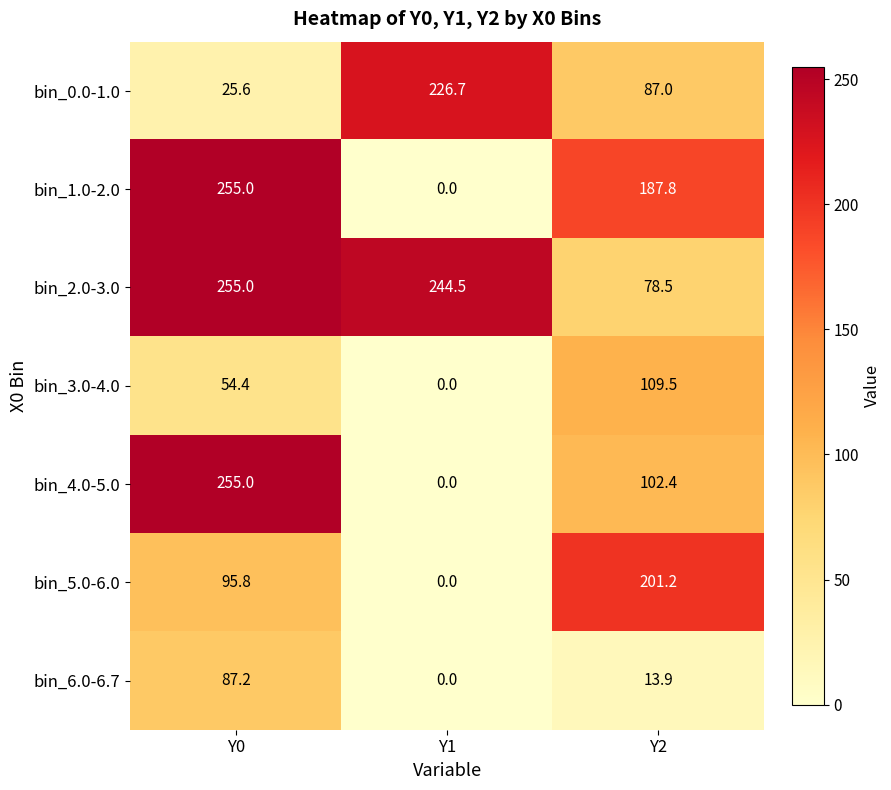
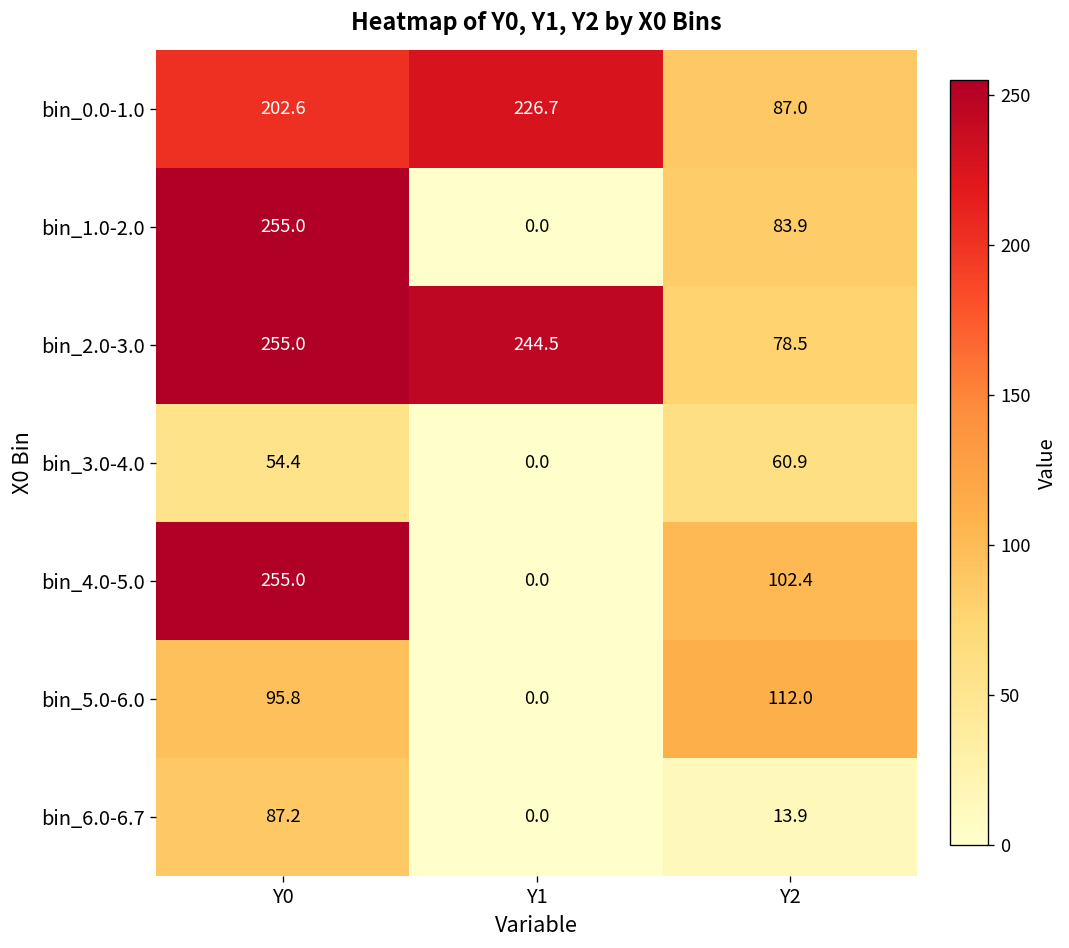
bin_0.0-1.0, Y0: 25.6 -> 202.6
bin_1.0-2.0, Y2: 187.8 -> 83.9
bin_3.0-4.0, Y2: 109.5 -> 60.9
bin_5.0-6.0, Y2: 201.2 -> 112.0
